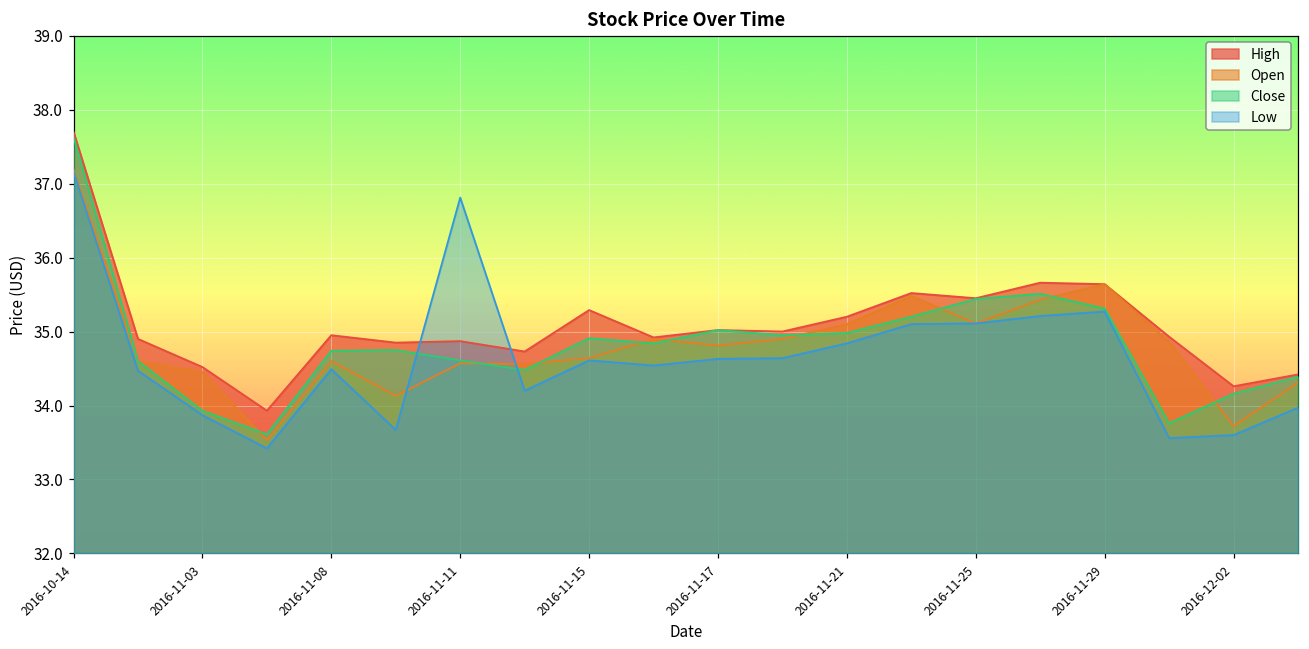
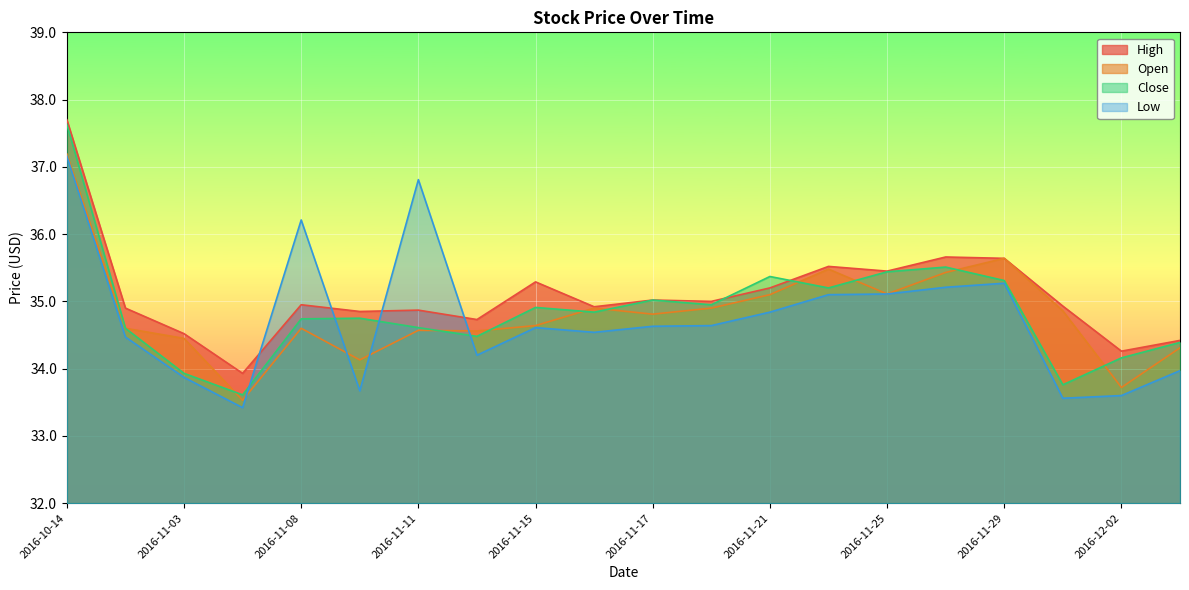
Low, 2016-11-08: 34.5 -> 36.2
Close, 2016-11-21: 35.0 -> 35.4
